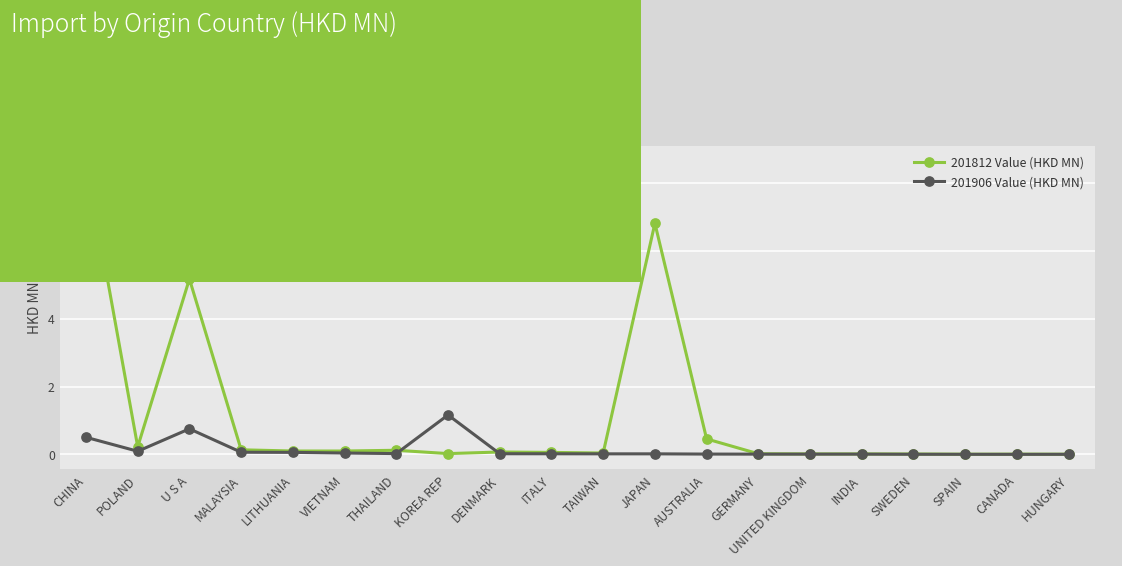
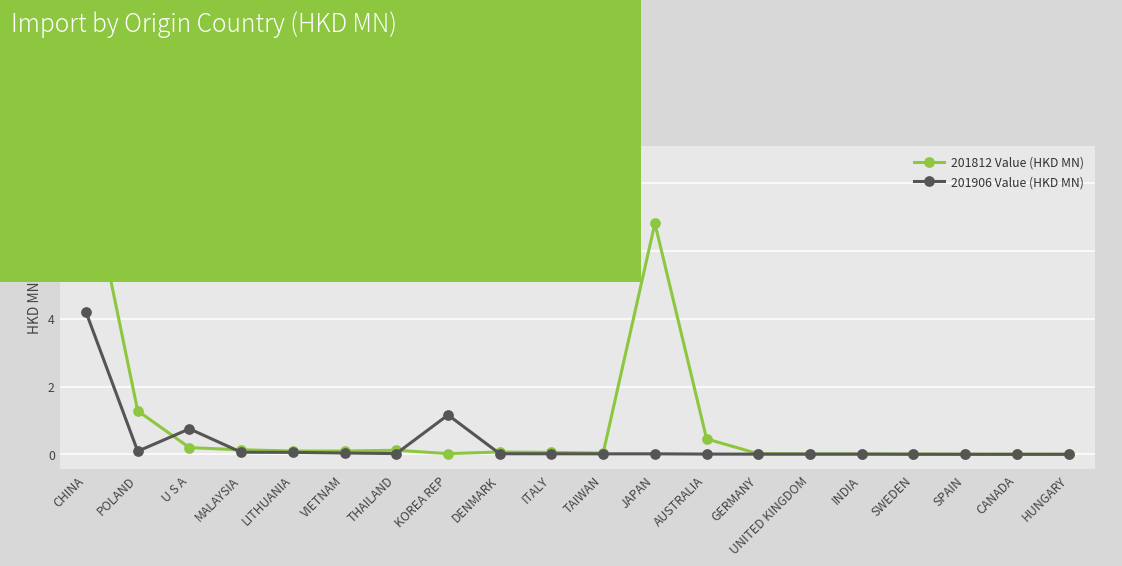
201906 Value (HKD MN), CHINA: 0.5 -> 4.2
201812 Value (HKD MN), POLAND: 0.2 -> 1.3
201812 Value (HKD MN), U S A: 5.2 -> 0.2
